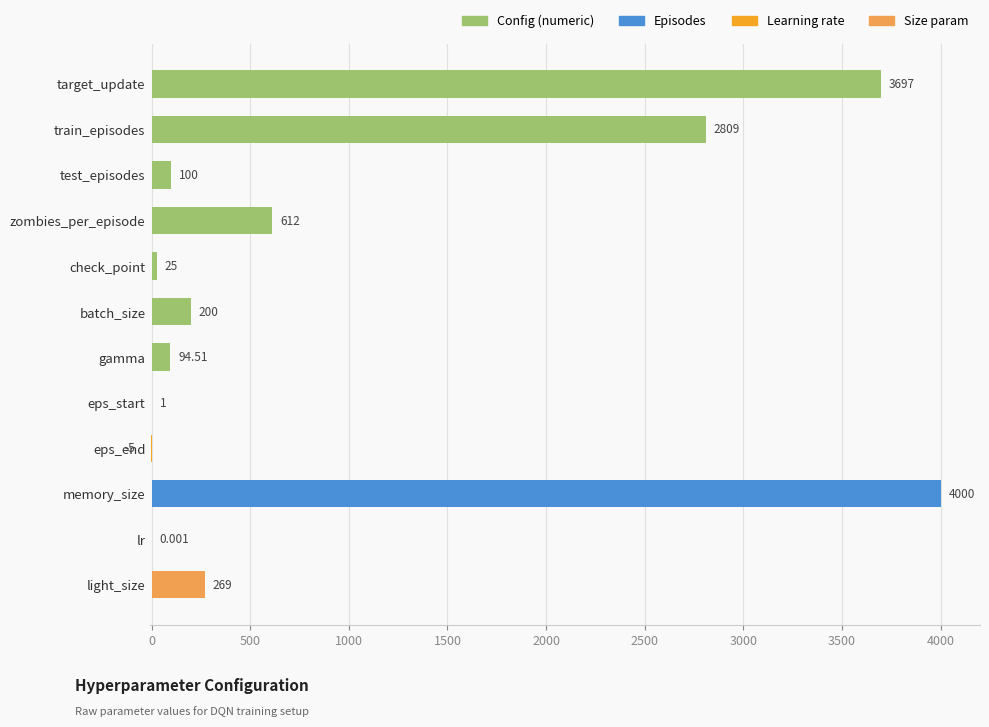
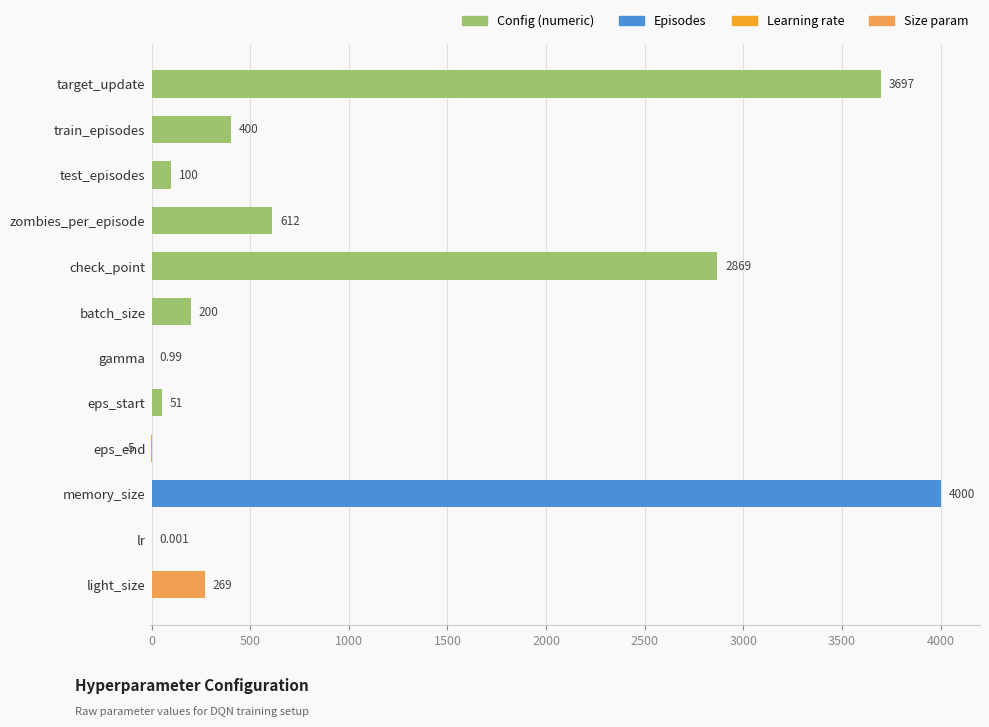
train_episodes: 2809 -> 400
check_point: 25 -> 2869
gamma: 94.51 -> 0.99
eps_start: 1 -> 51
